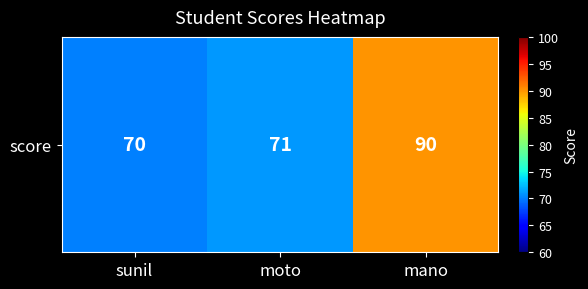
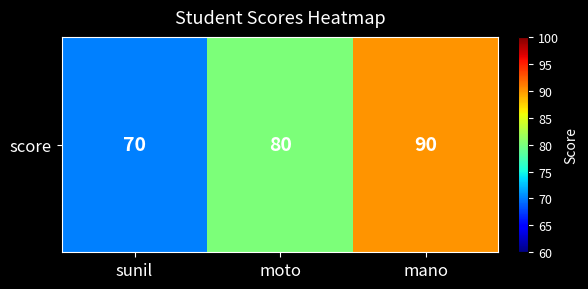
score, moto: 71 -> 80
